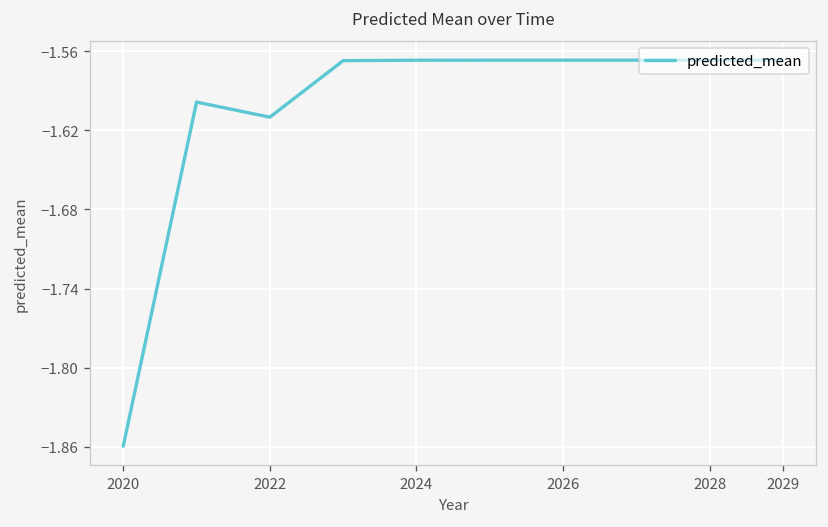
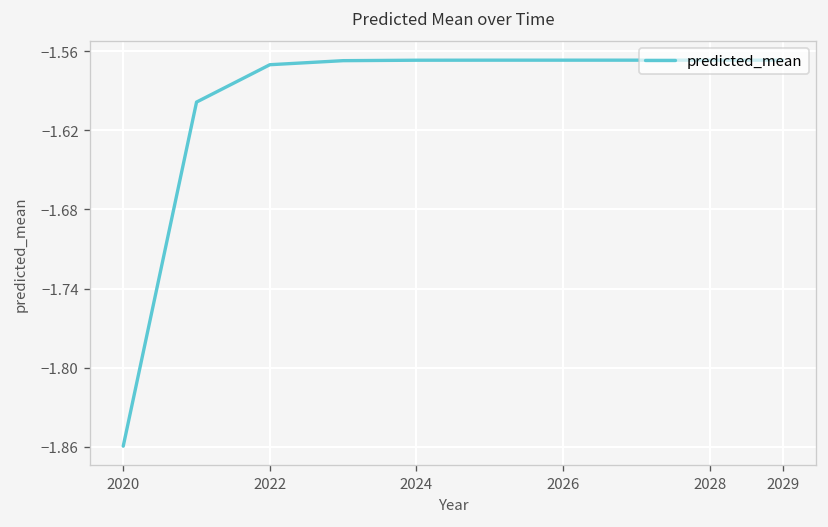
2022: -1.610 -> -1.570
